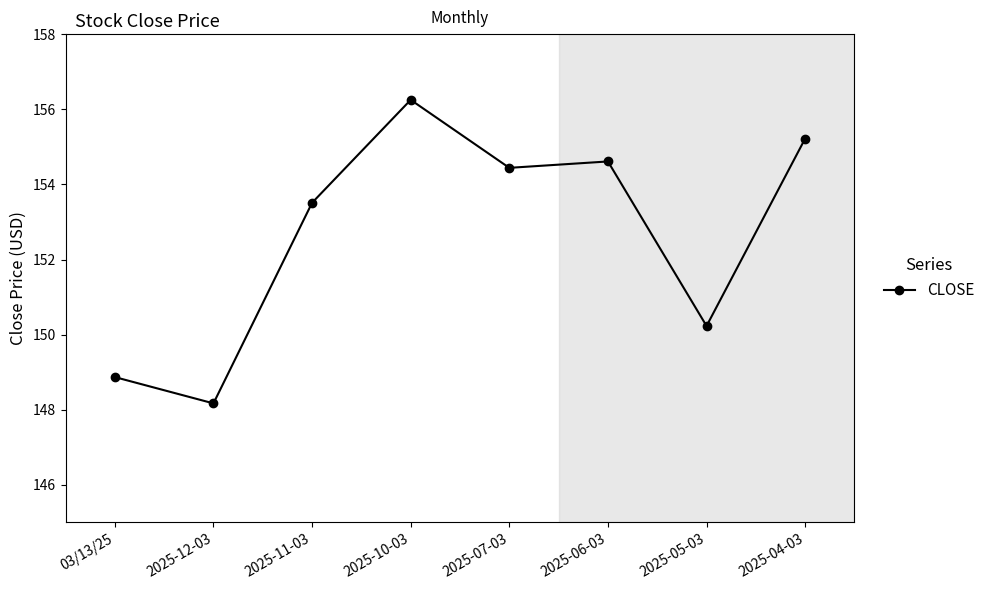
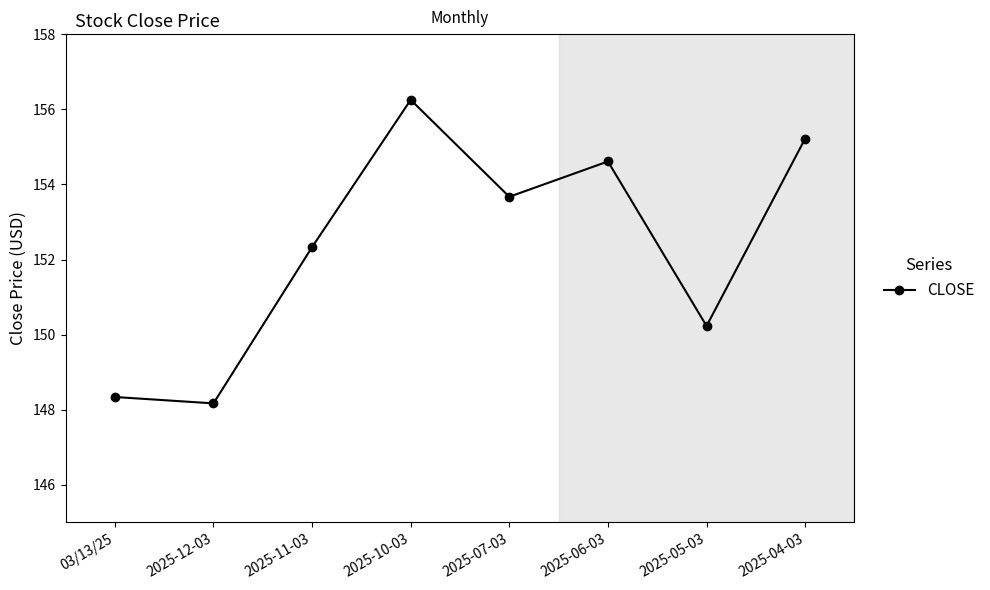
03/13/25: 148.9 -> 148.3
2025-11-03: 153.5 -> 152.3
2025-07-03: 154.4 -> 153.7
